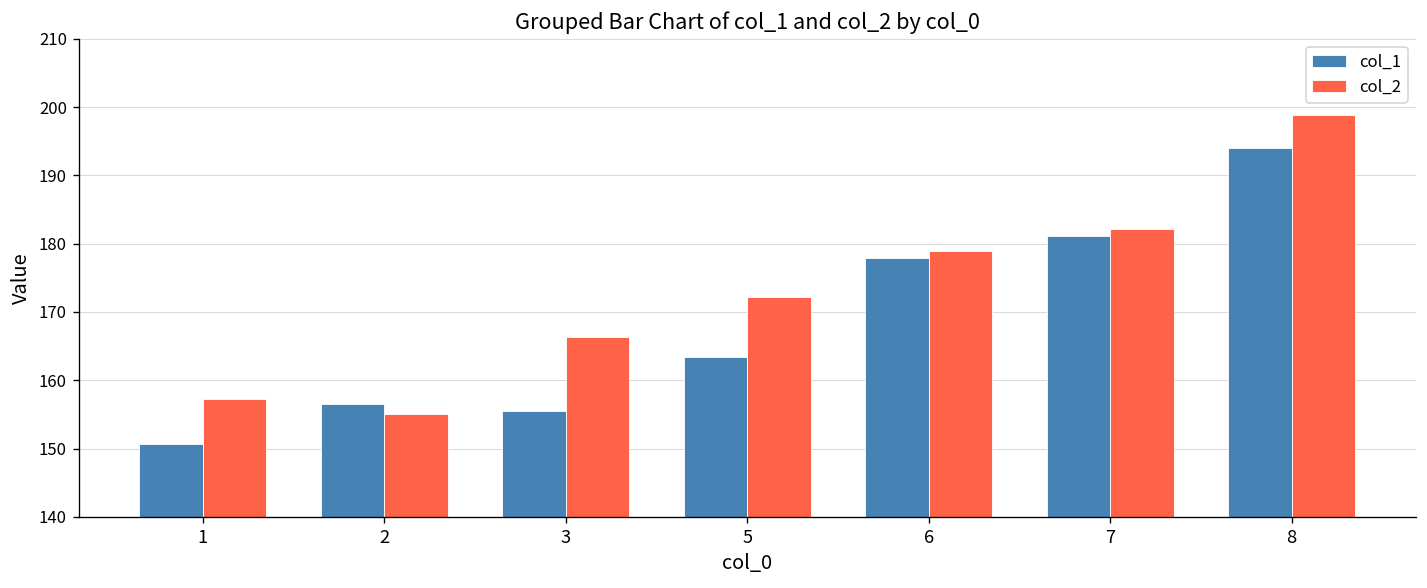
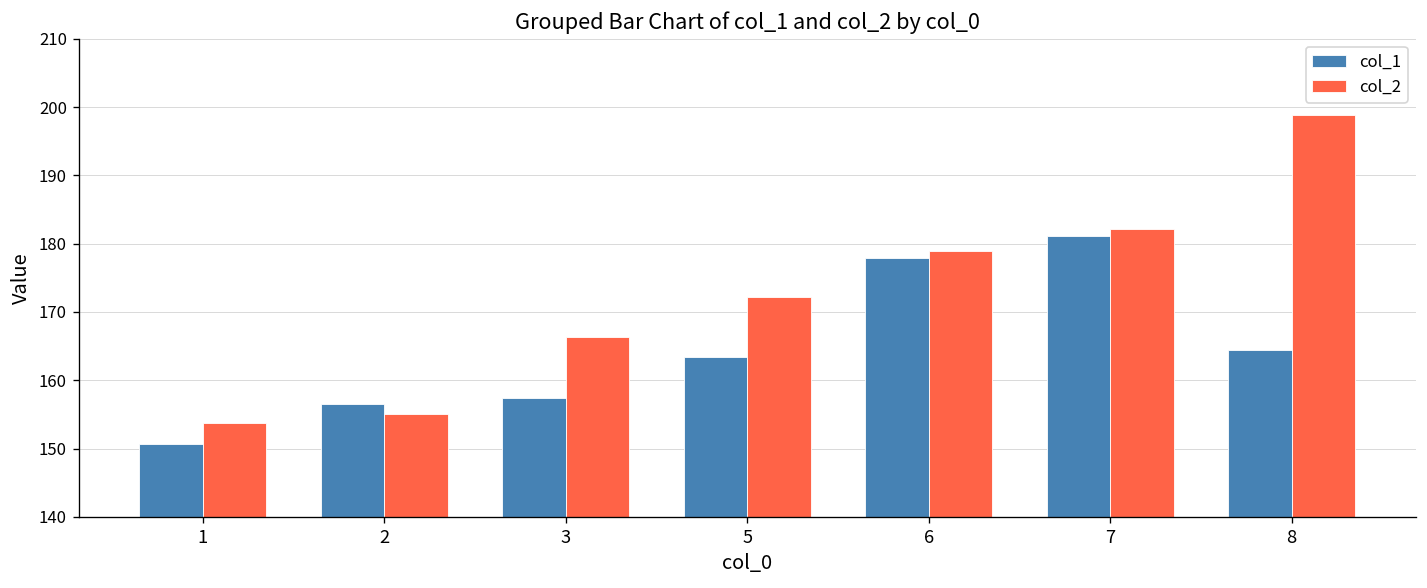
col_2, 1: 157 -> 154
col_1, 3: 156 -> 157
col_1, 8: 194 -> 164
